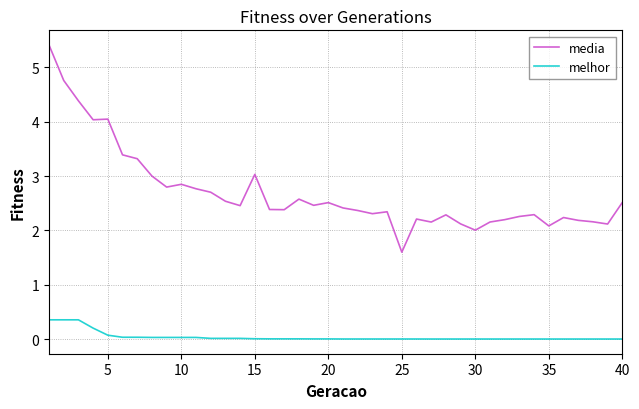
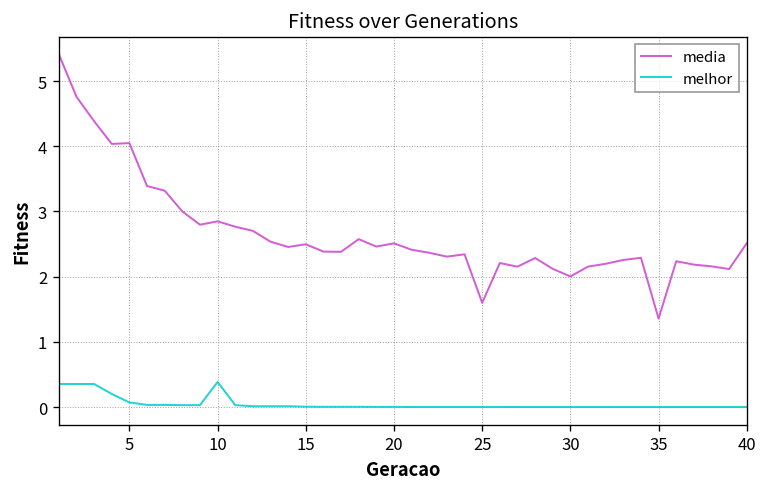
melhor, 10: 0.0 -> 0.4
media, 15: 3.0 -> 2.5
media, 35: 2.1 -> 1.4
